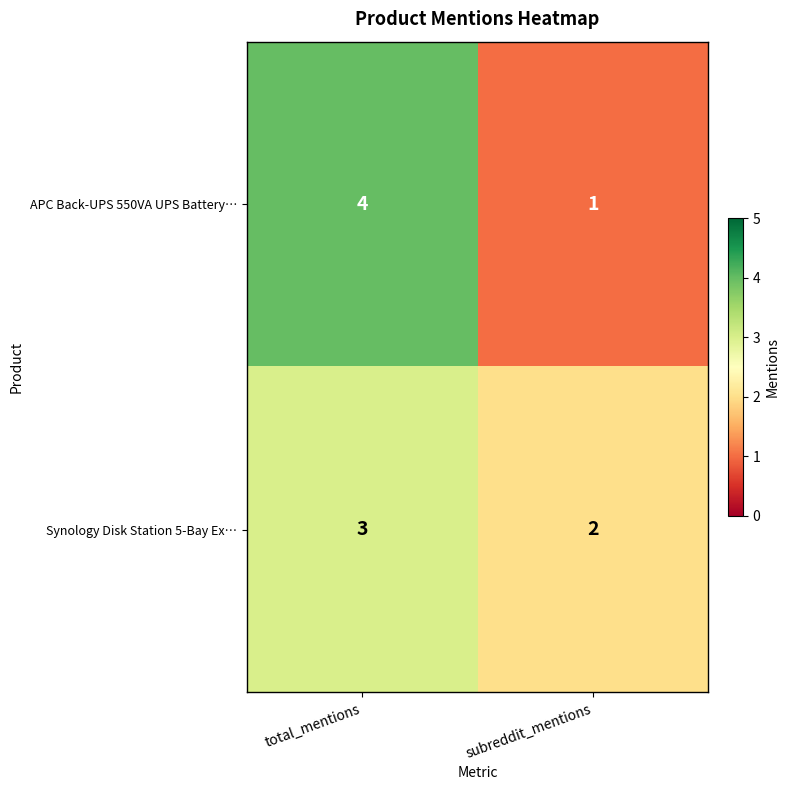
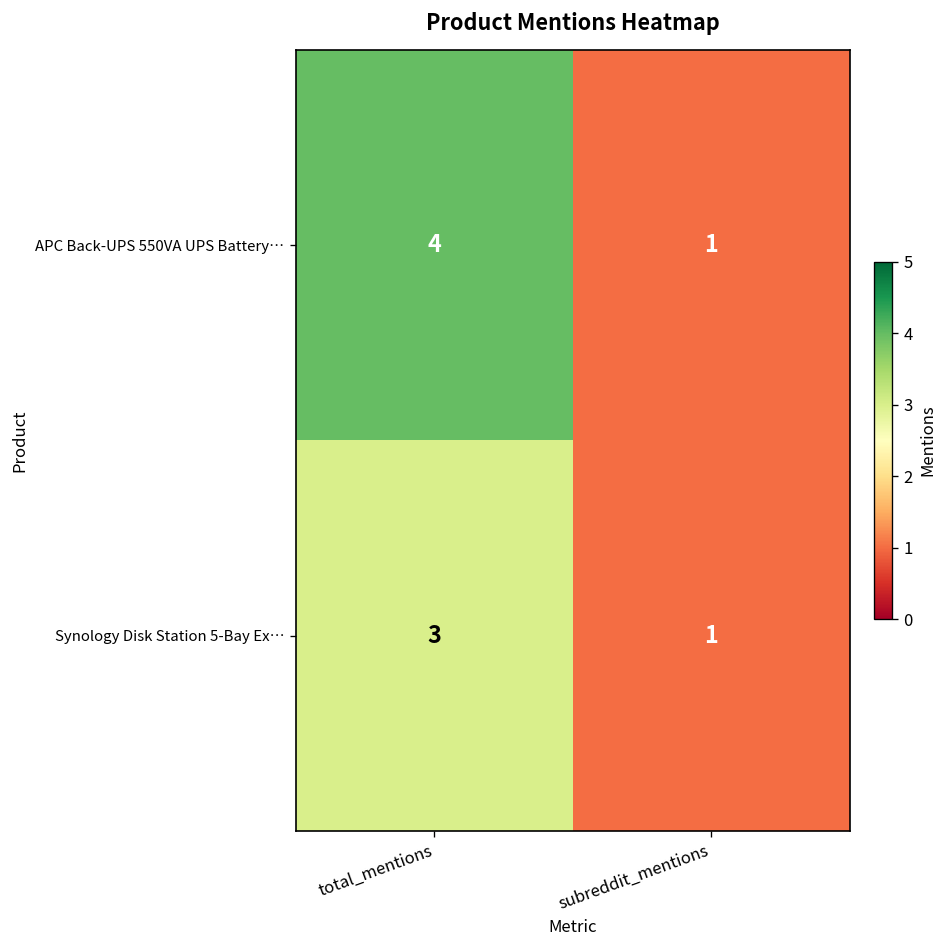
Synology Disk Station 5-Bay Ex…, subreddit_mentions: 2 -> 1
